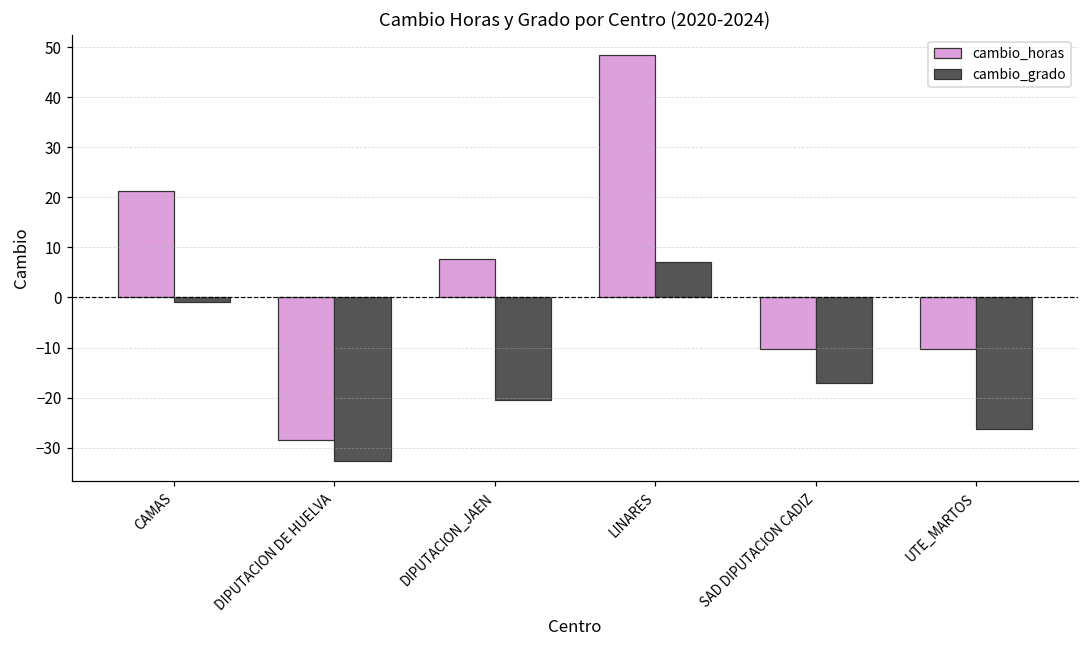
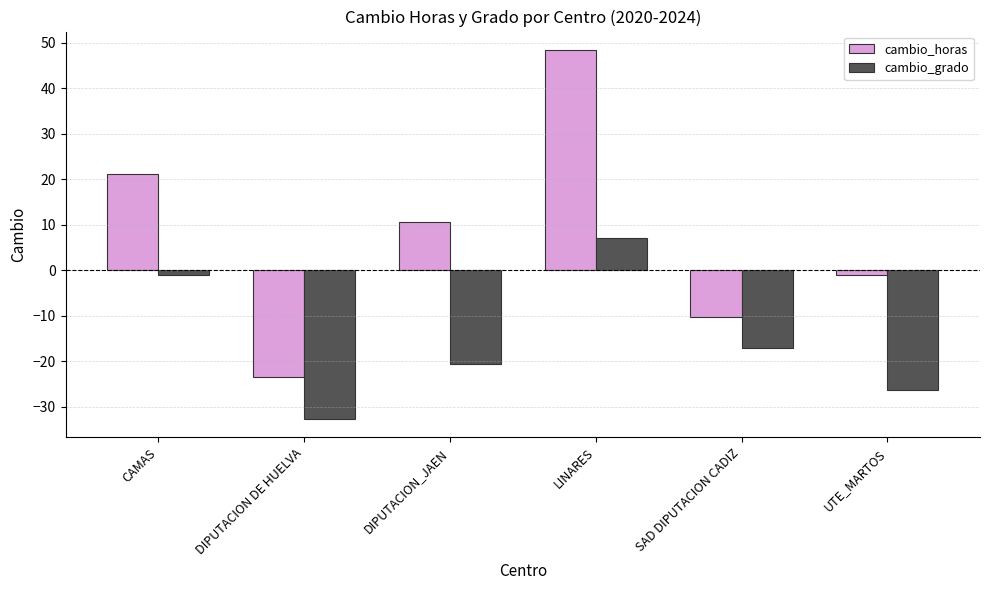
cambio_horas, DIPUTACION DE HUELVA: -28 -> -23
cambio_horas, DIPUTACION_JAEN: 8 -> 11
cambio_horas, UTE_MARTOS: -10 -> -1
